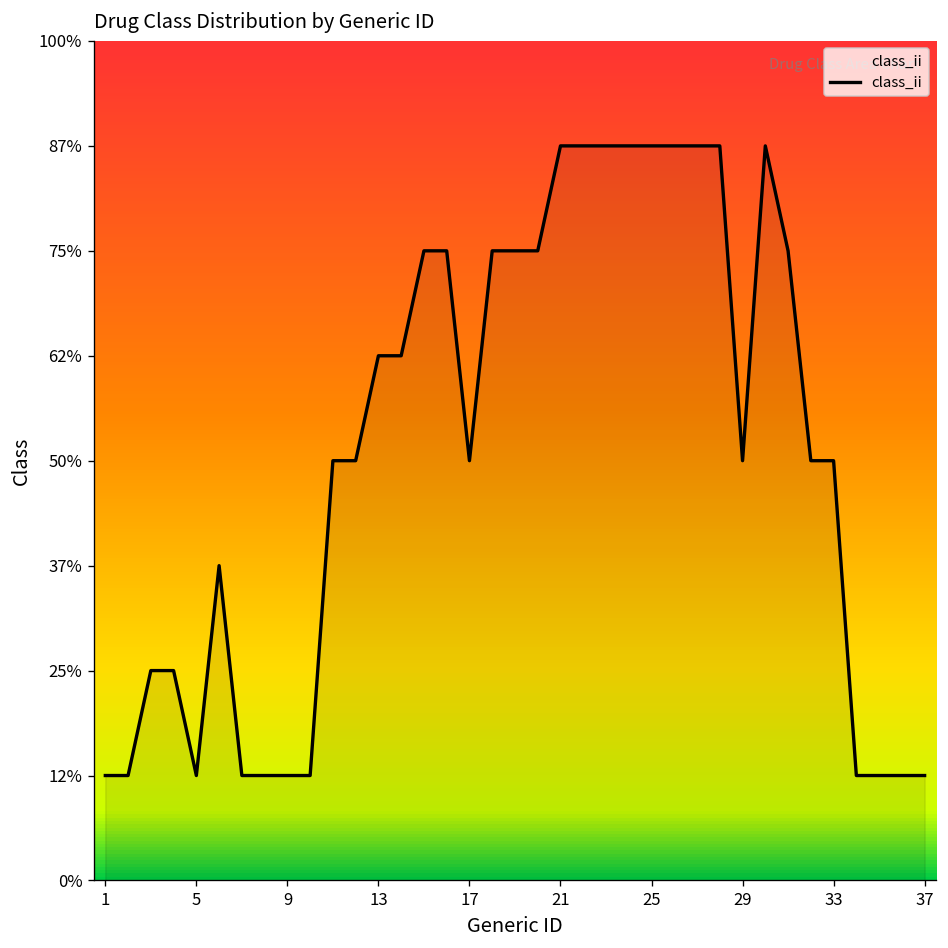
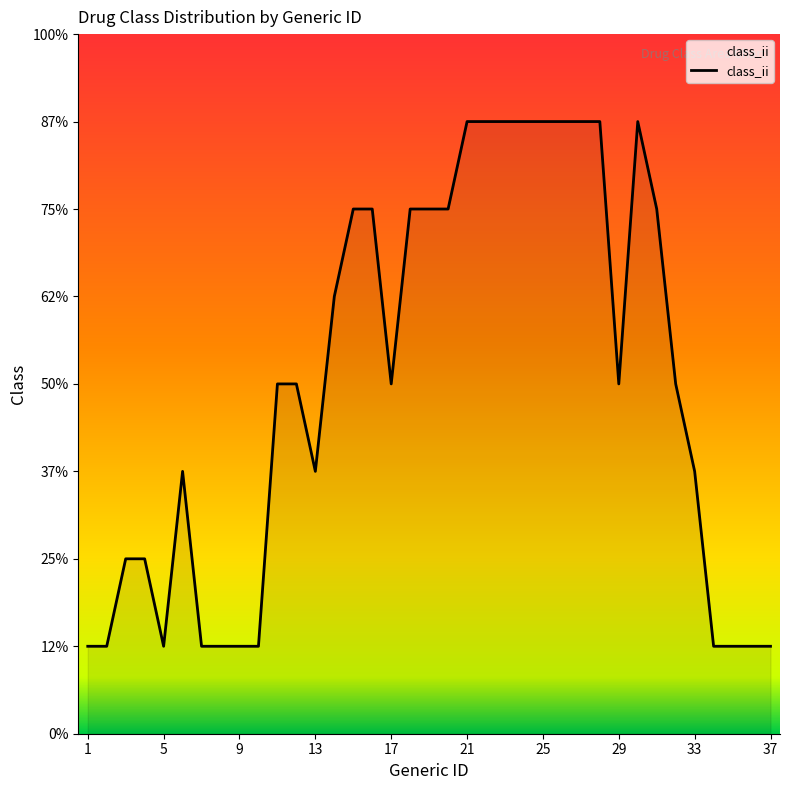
13: 63% -> 38%
33: 50% -> 38%
